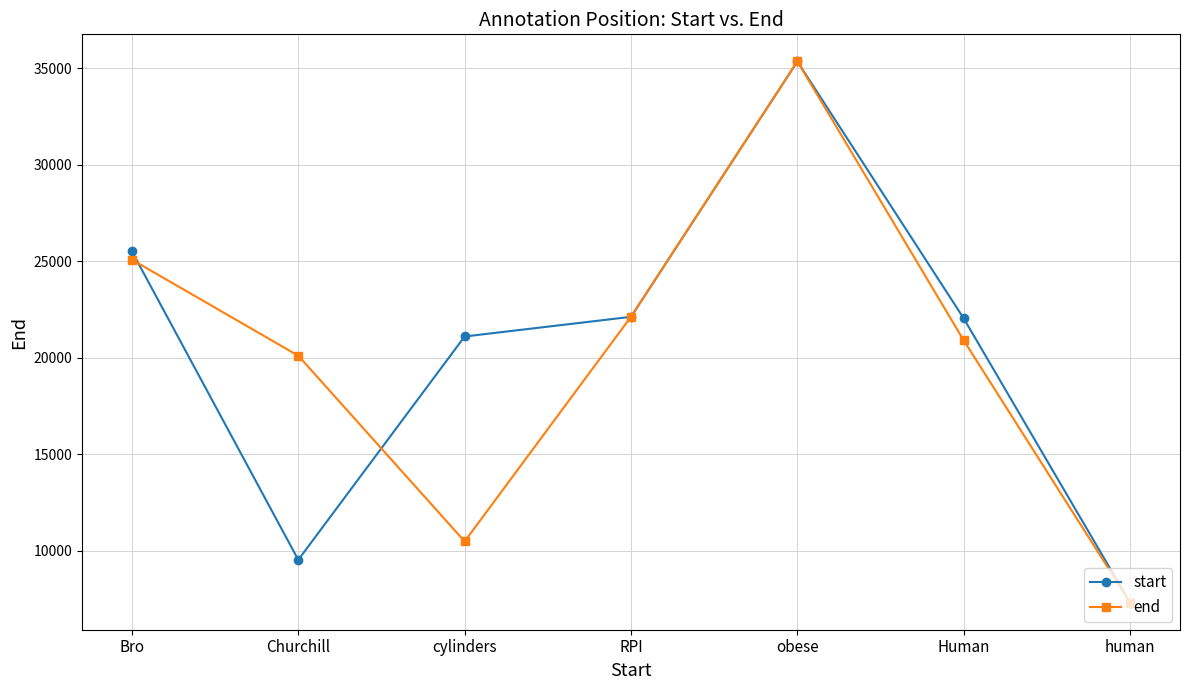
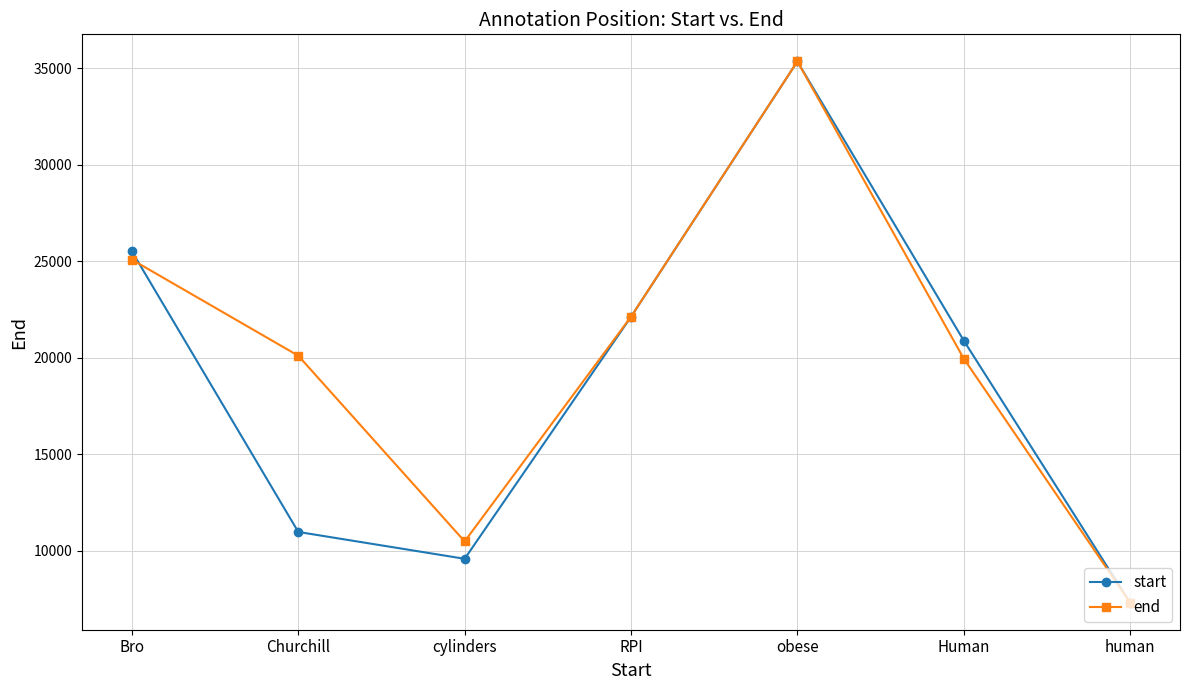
start, Churchill: 9500 -> 11000
start, cylinders: 21100 -> 9600
start, Human: 22000 -> 20900
end, Human: 20900 -> 20000
